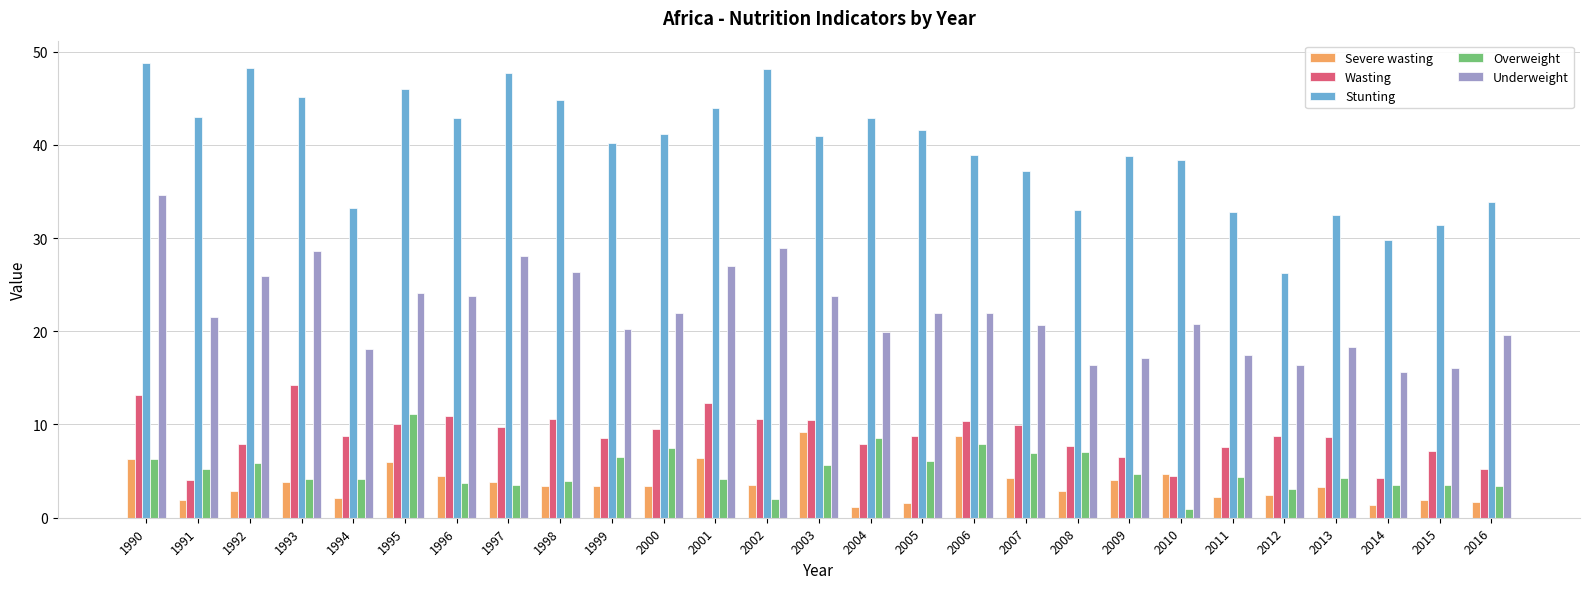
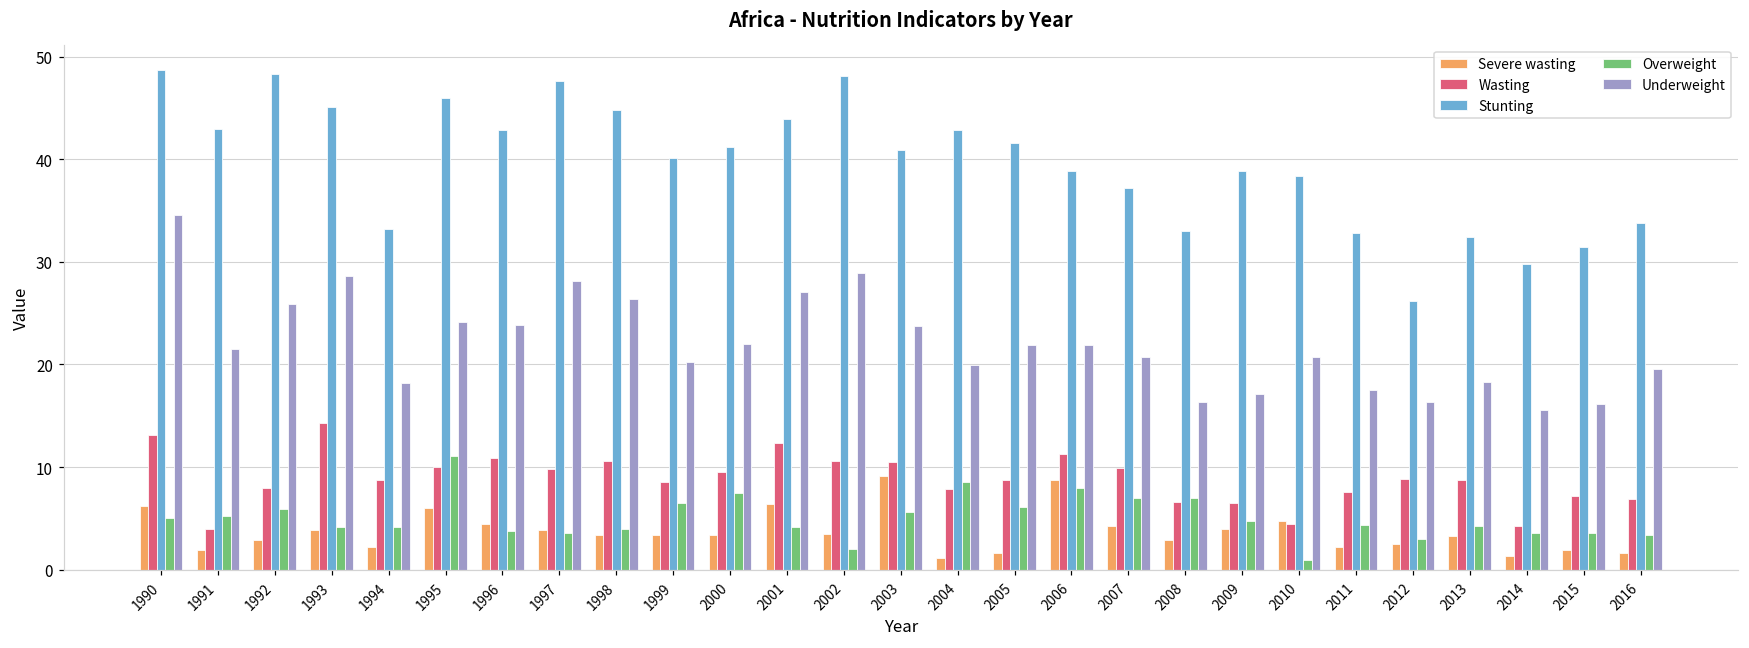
Overweight, 1990: 6 -> 5
Wasting, 2006: 10 -> 11
Wasting, 2008: 8 -> 7
Wasting, 2016: 5 -> 7
